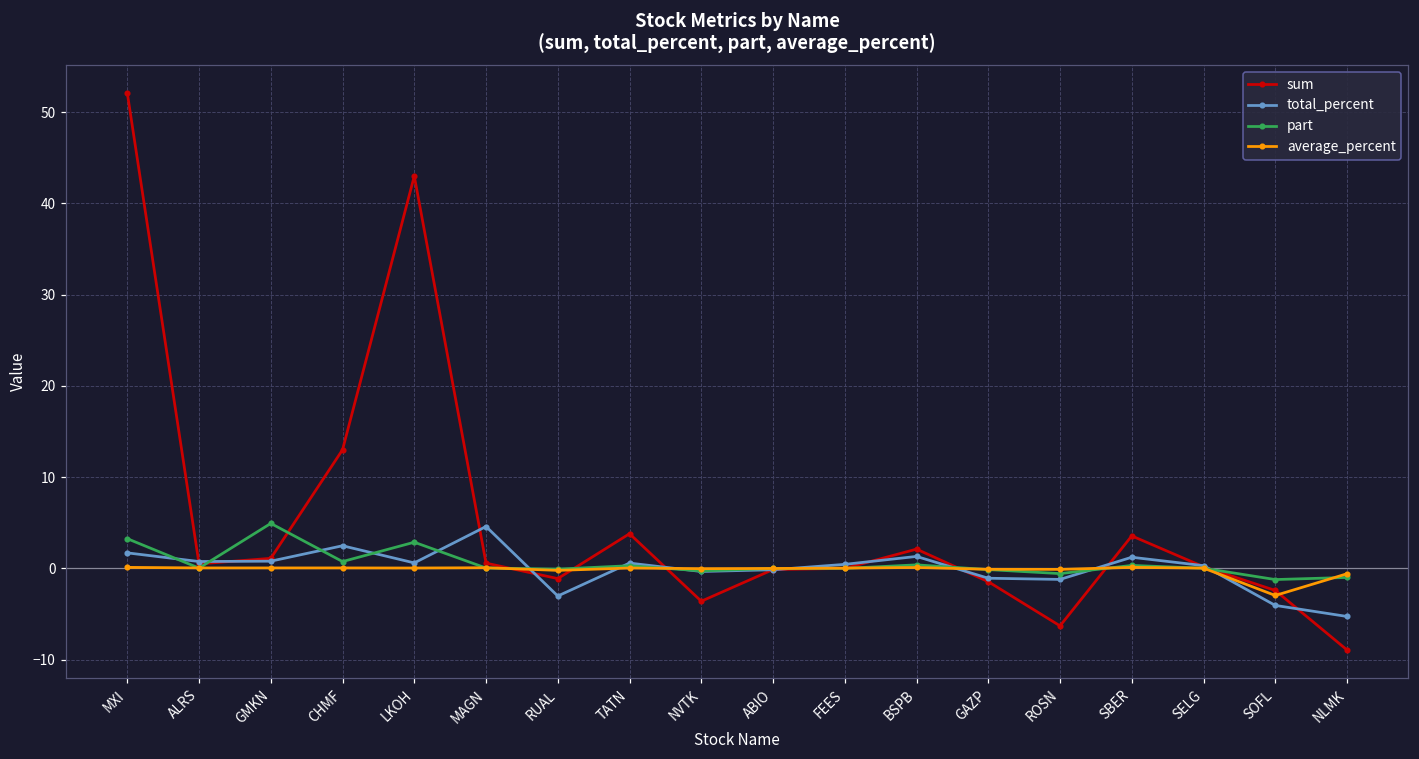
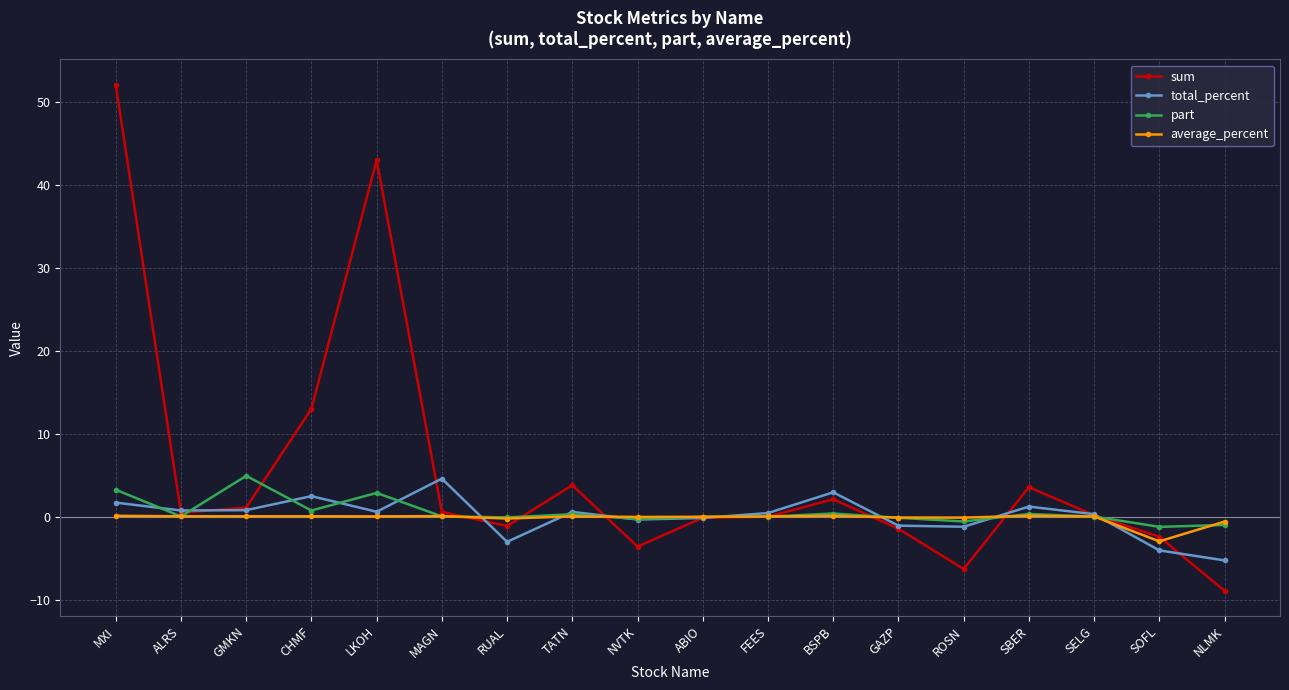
total_percent, BSPB: 1 -> 3
